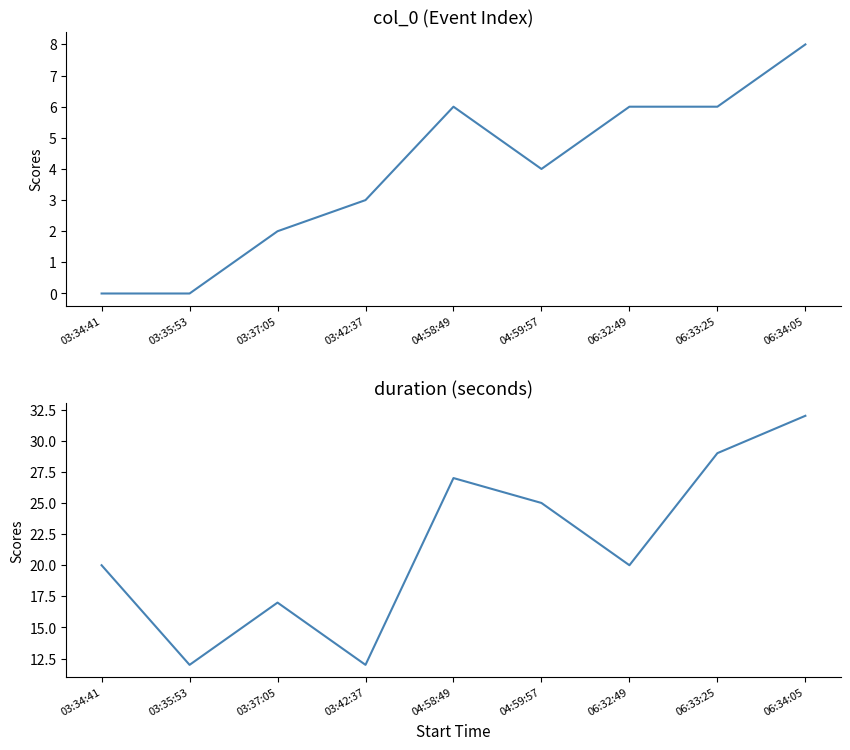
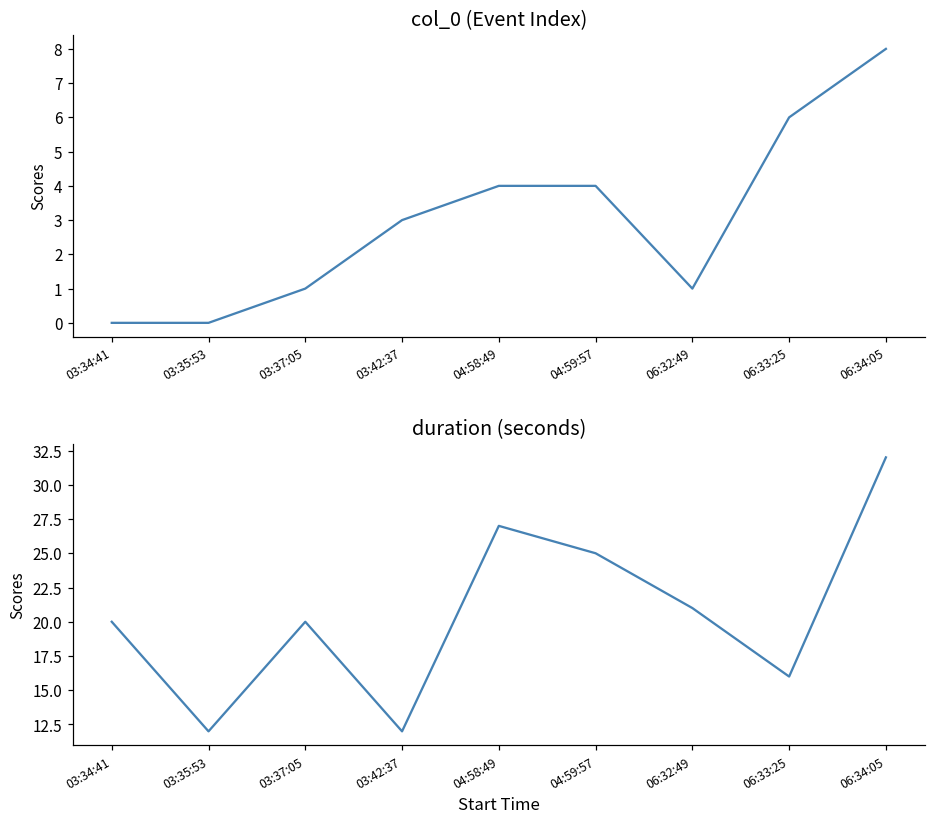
col_0 (Event Index), 03:37:05: 2 -> 1
col_0 (Event Index), 04:58:49: 6 -> 4
col_0 (Event Index), 06:32:49: 6 -> 1
duration (seconds), 03:37:05: 17 -> 20
duration (seconds), 06:32:49: 20 -> 21
duration (seconds), 06:33:25: 29 -> 16
